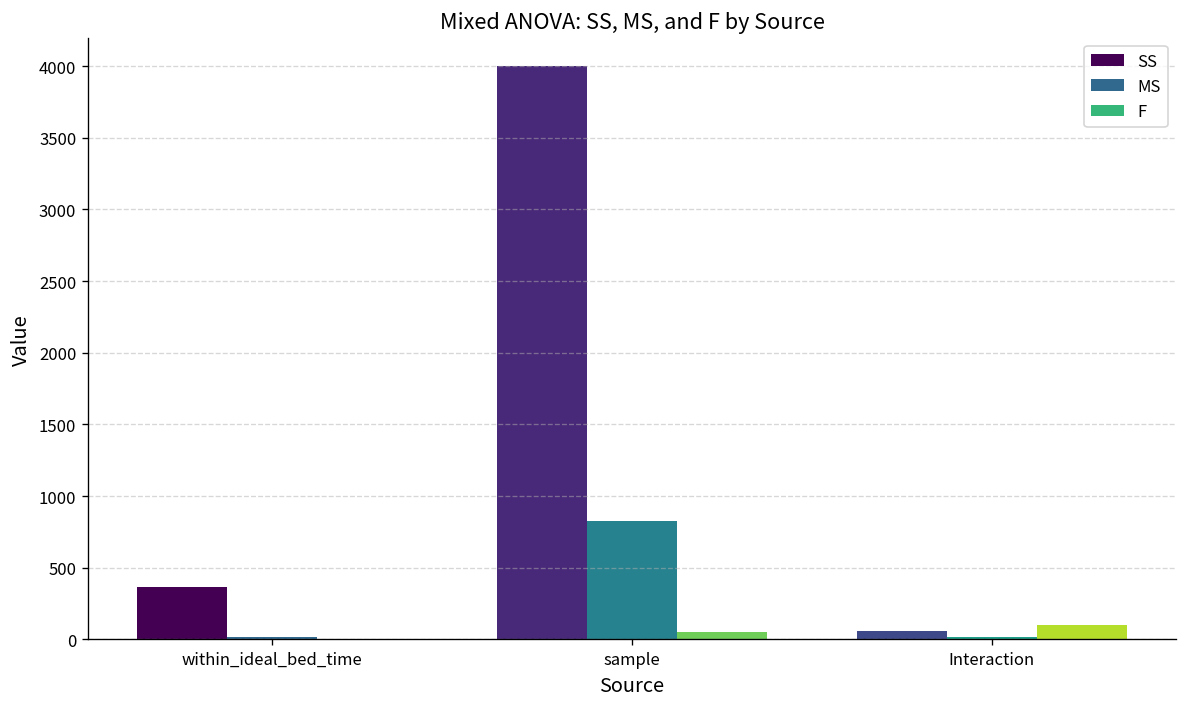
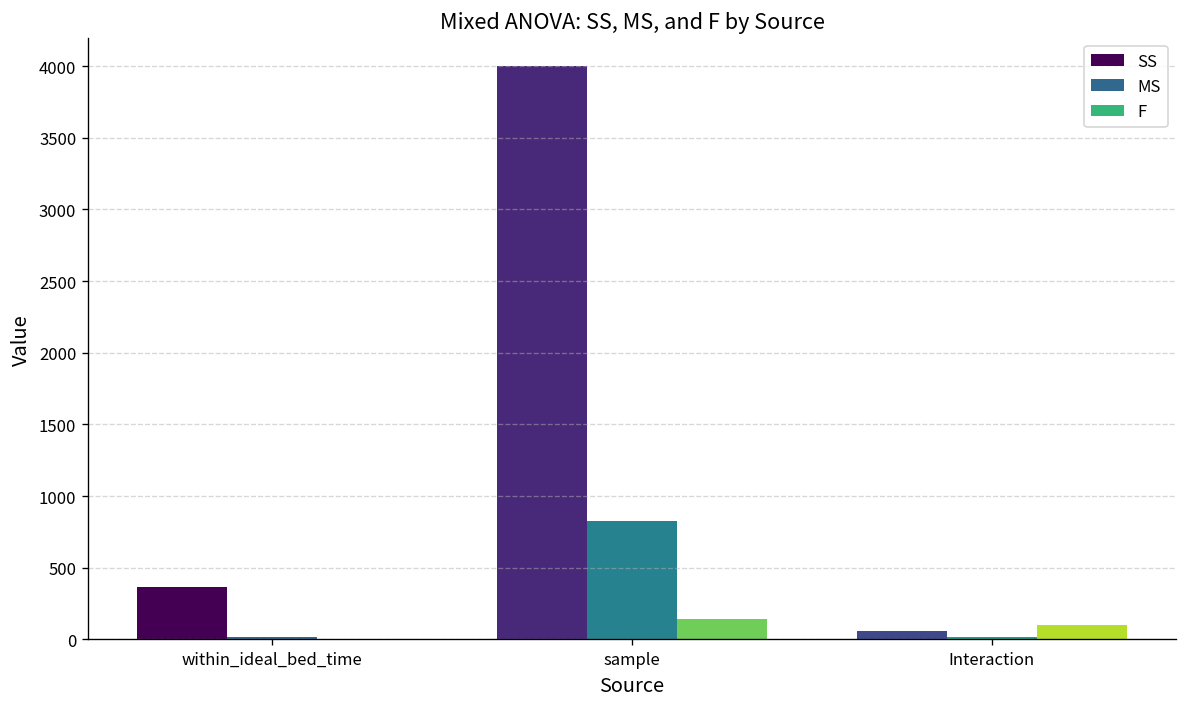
F, sample: 50 -> 150
